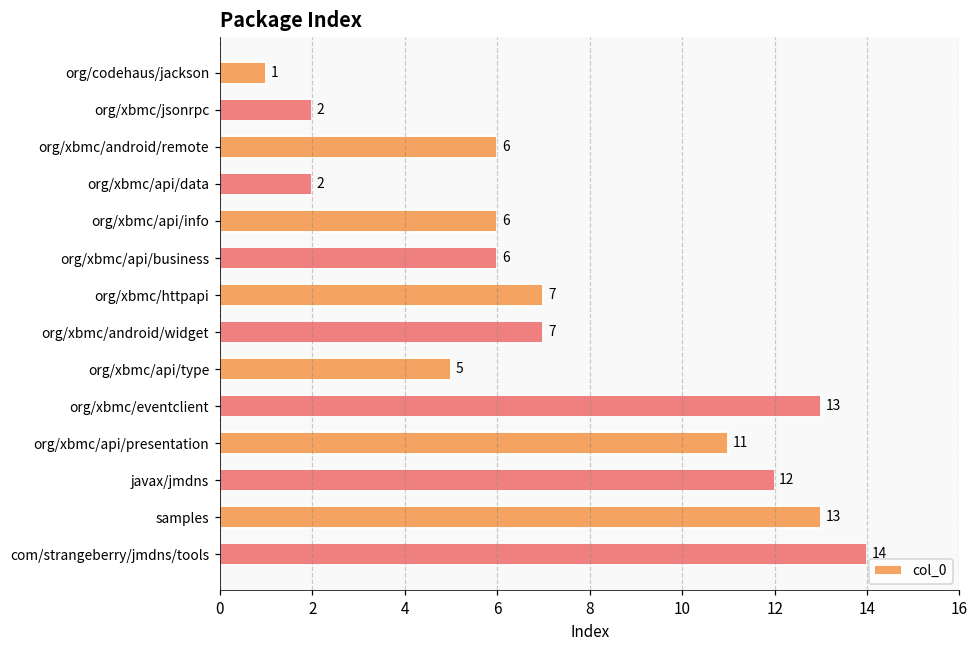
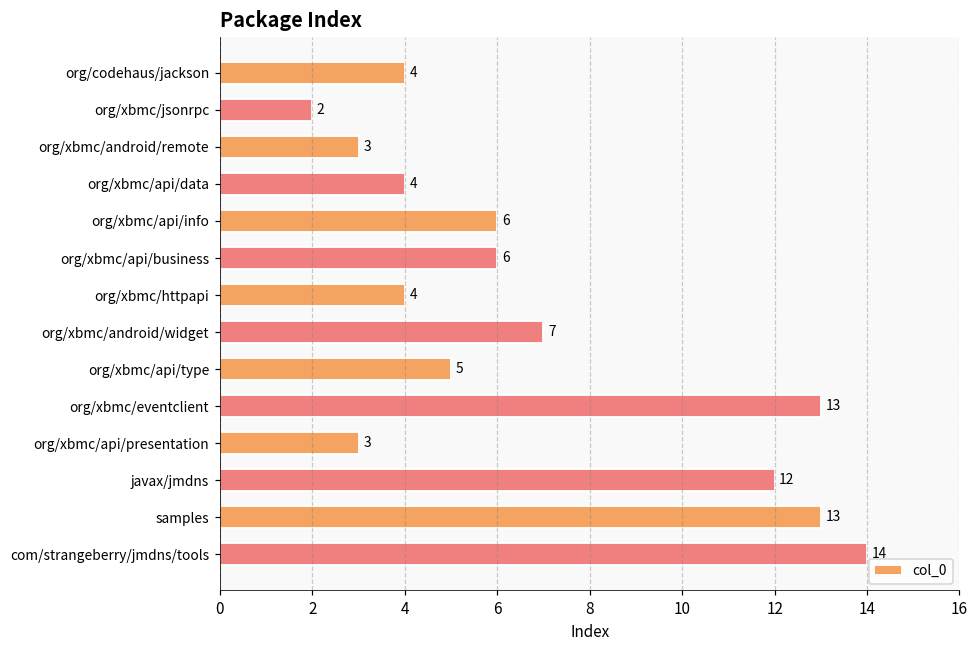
org/codehaus/jackson: 1 -> 4
org/xbmc/android/remote: 6 -> 3
org/xbmc/api/data: 2 -> 4
org/xbmc/httpapi: 7 -> 4
org/xbmc/api/presentation: 11 -> 3
